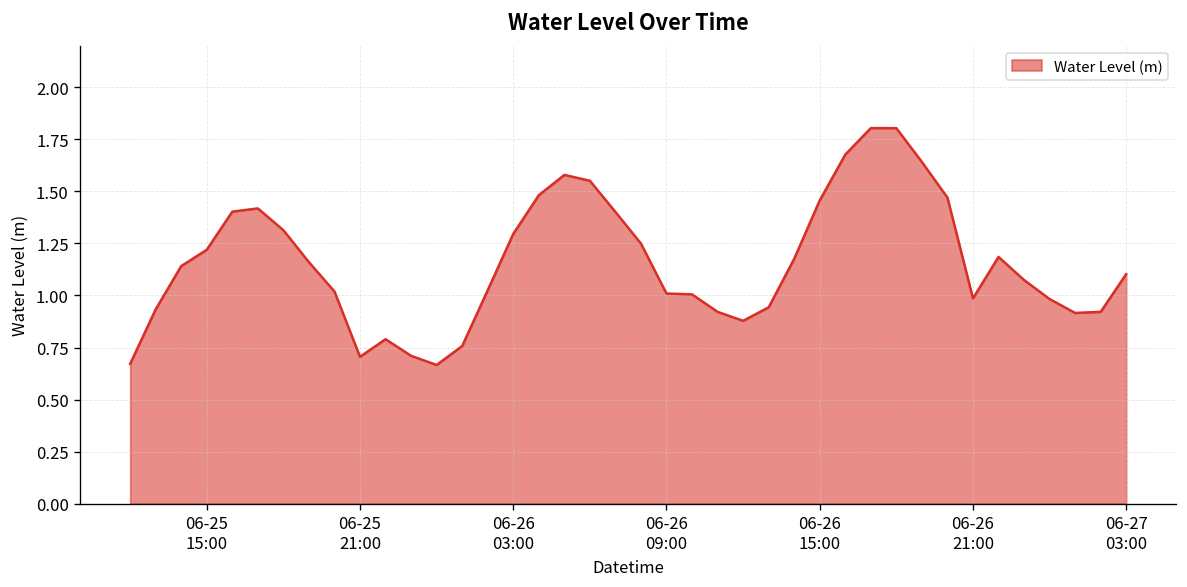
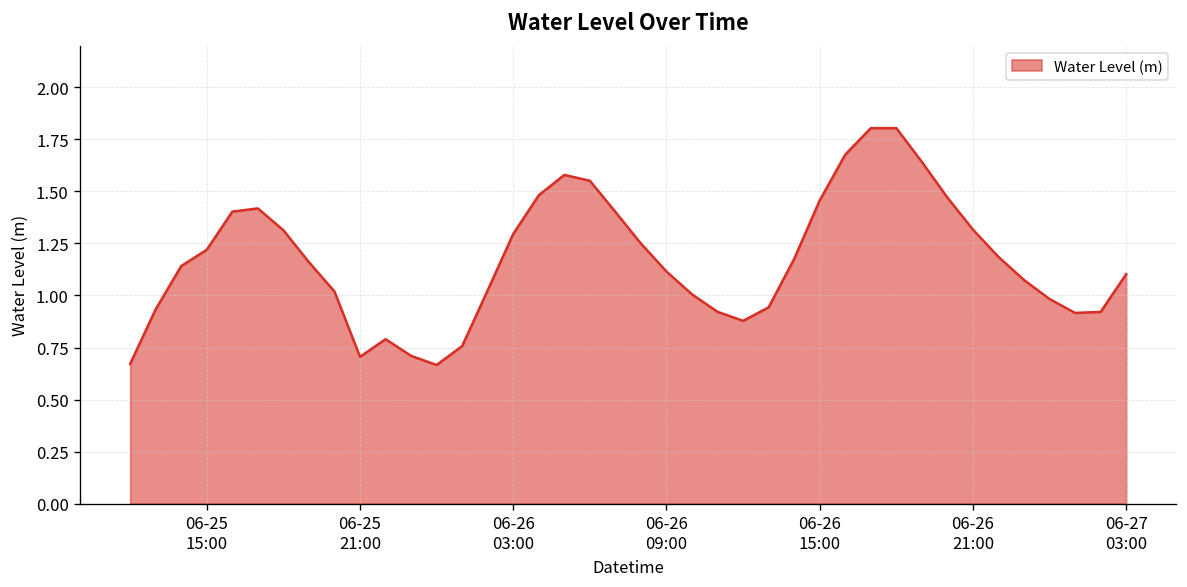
06-26 09:00: 1.01 -> 1.12
06-26 21:00: 0.99 -> 1.32
